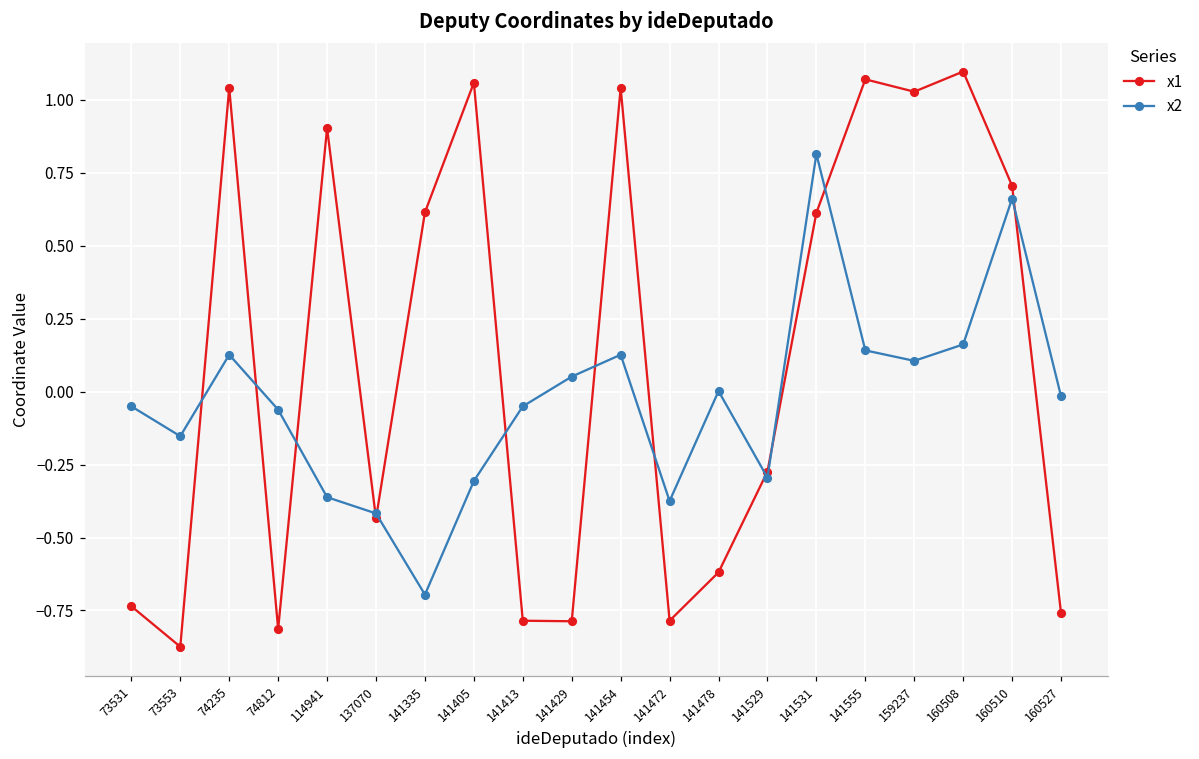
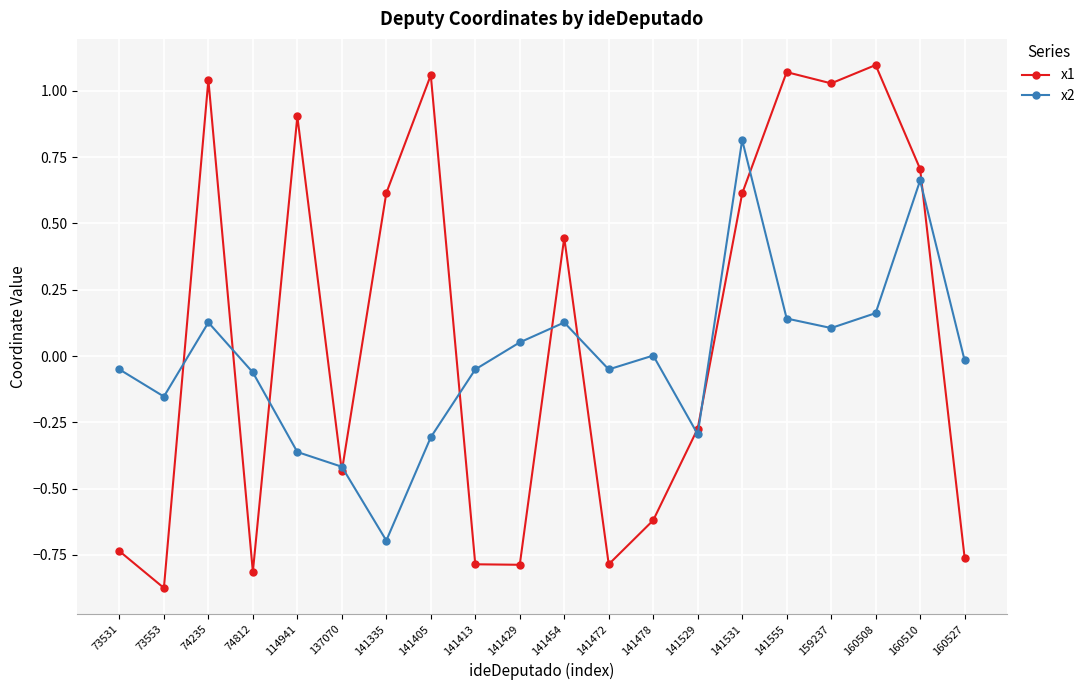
x1, 141454: 1.04 -> 0.45
x2, 141472: -0.37 -> -0.05
